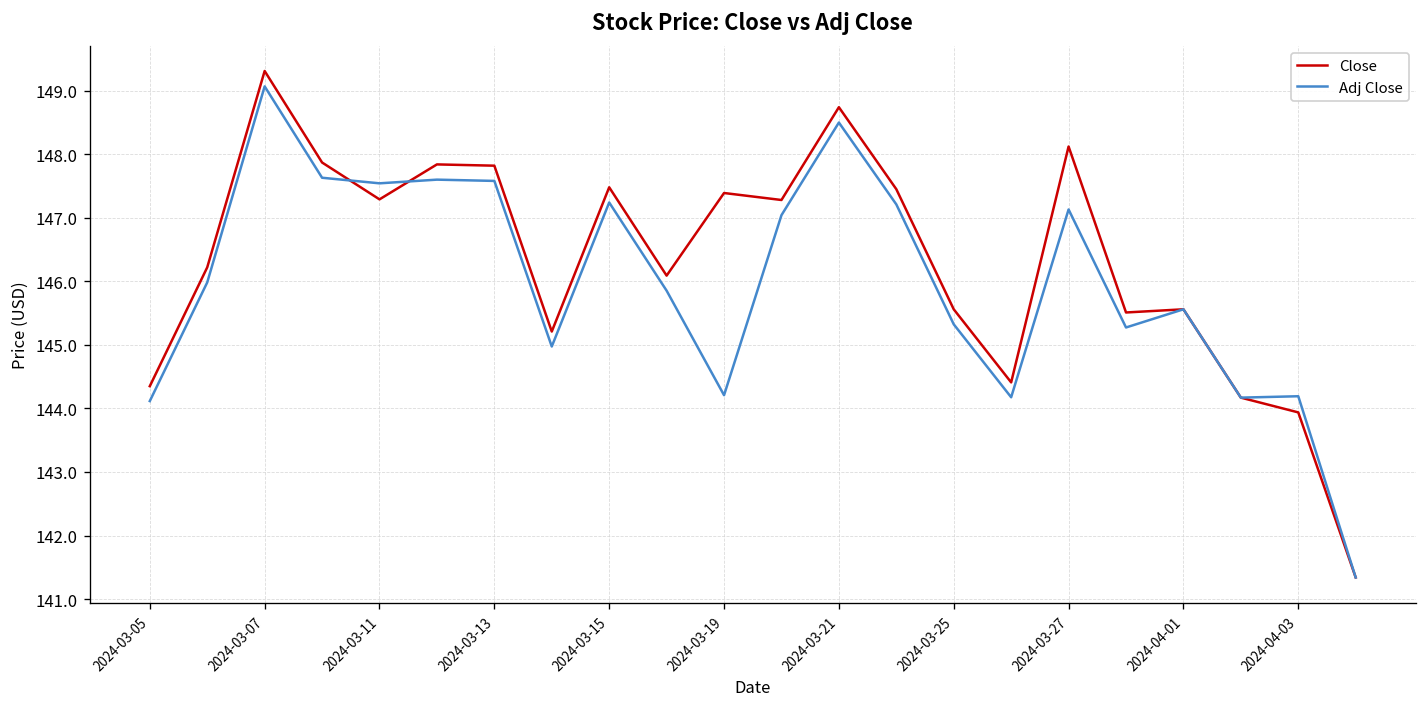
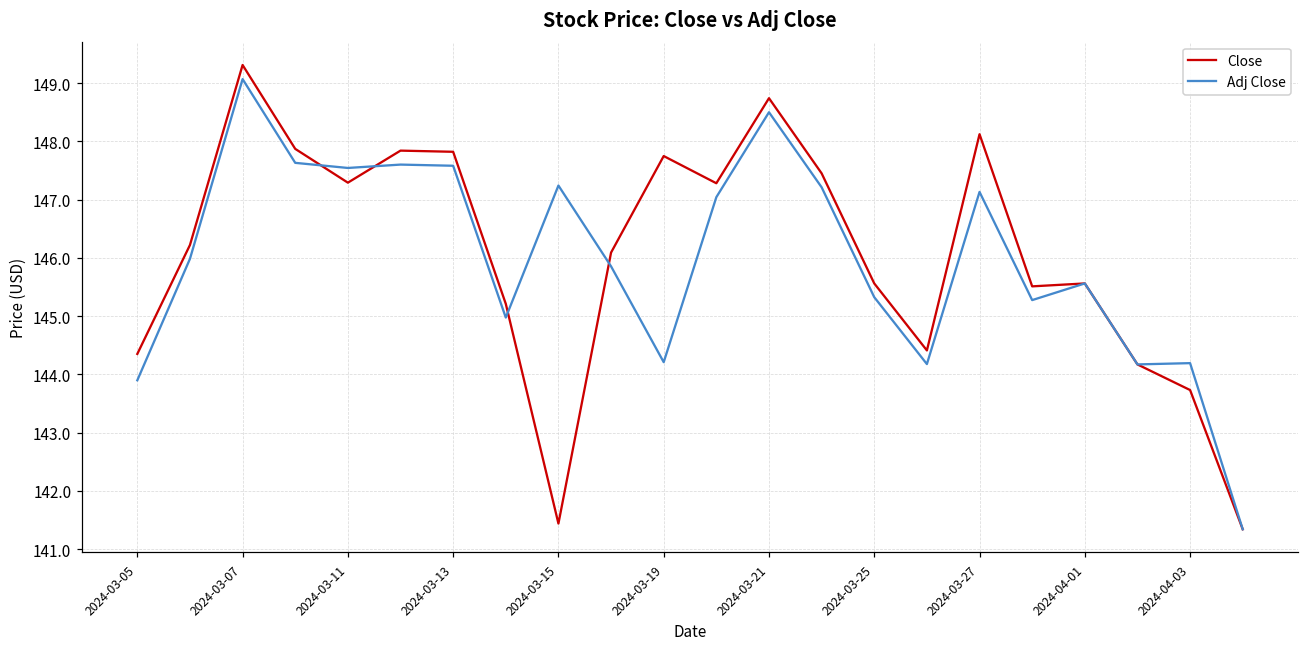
Adj Close, 2024-03-05: 144.1 -> 143.9
Close, 2024-03-15: 147.5 -> 141.4
Close, 2024-03-19: 147.4 -> 147.7
Close, 2024-04-03: 143.9 -> 143.7
